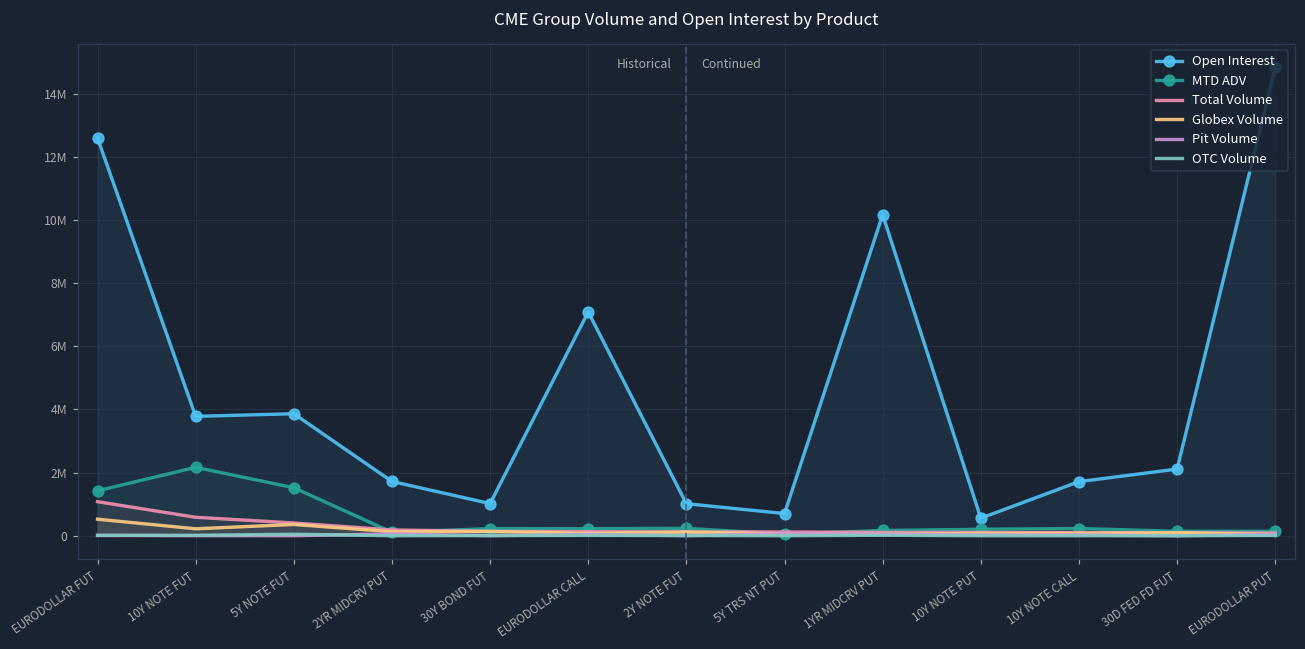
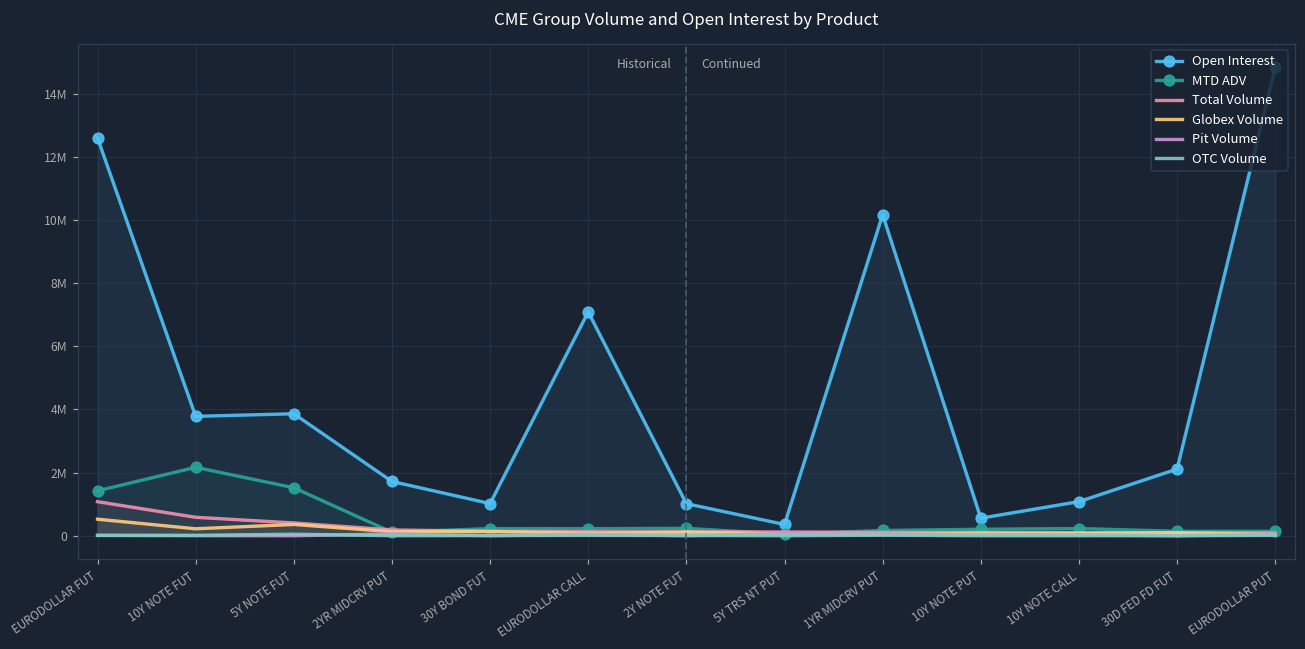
Open Interest, 5Y TRS NT PUT: 700000 -> 400000
Open Interest, 10Y NOTE CALL: 1700000 -> 1100000
